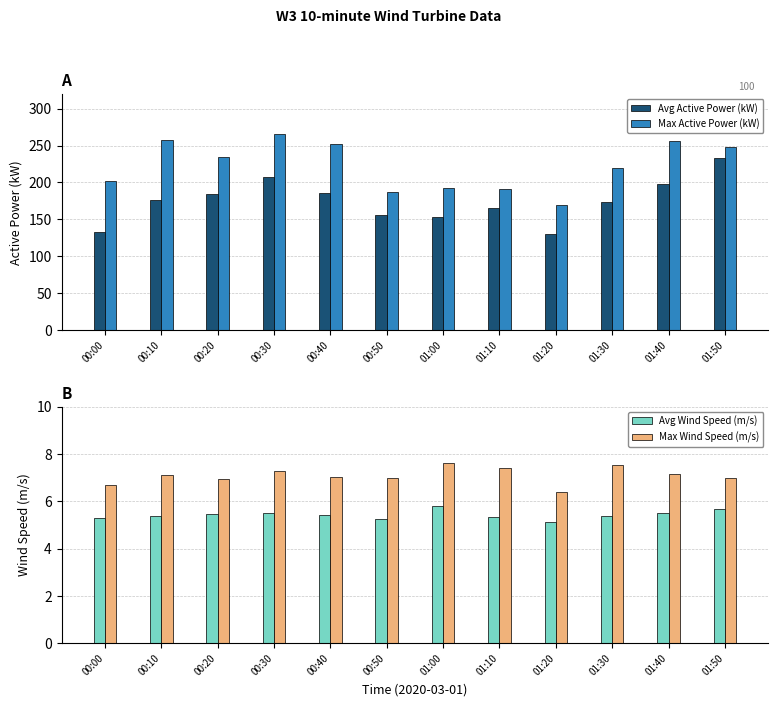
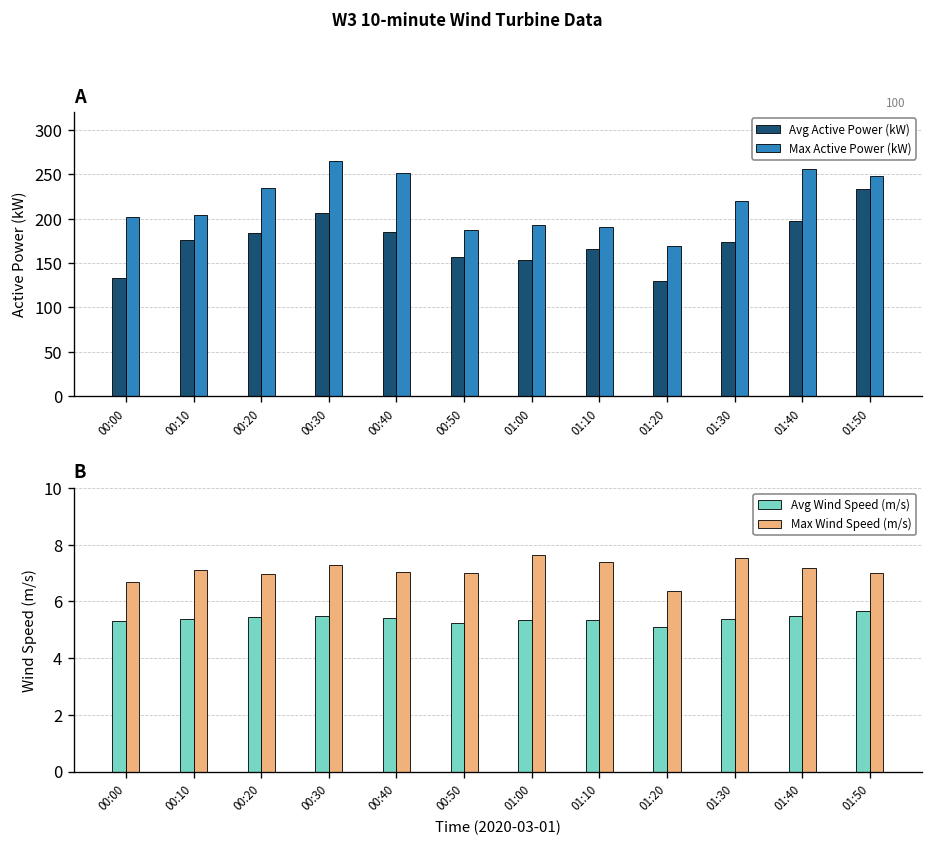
A, Max Active Power (kW), 00:10: 260 -> 200
B, Avg Wind Speed (m/s), 01:00: 5.8 -> 5.4
